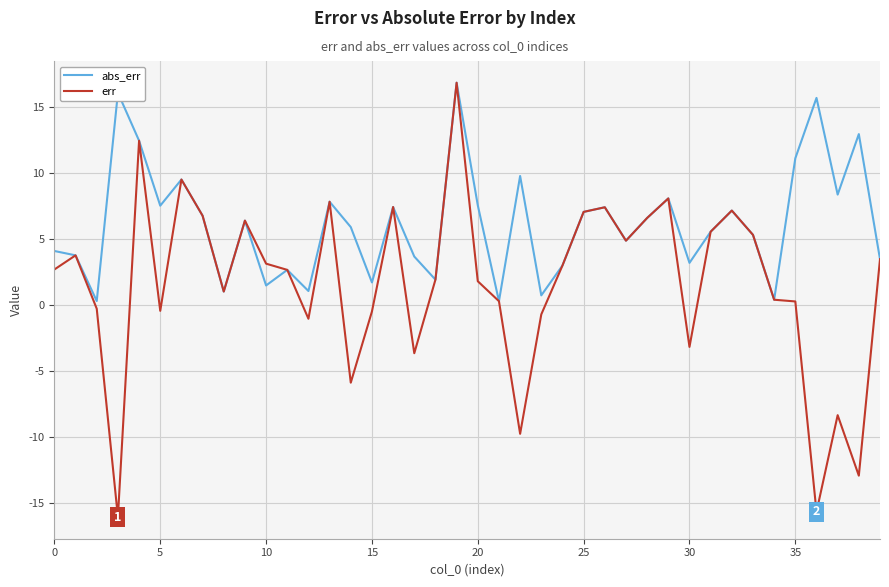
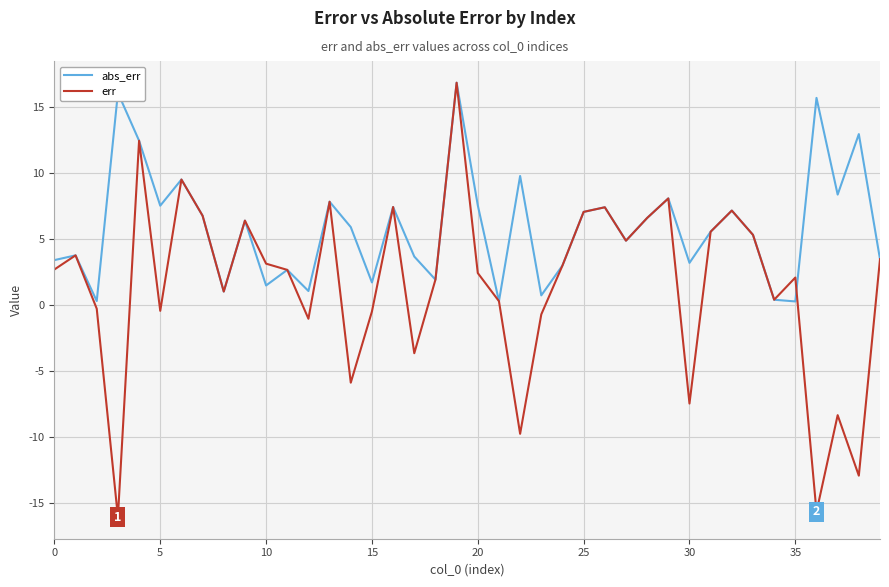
abs_err, 0: 4.1 -> 3.4
err, 20: 1.8 -> 2.4
err, 30: -3.2 -> -7.5
abs_err, 35: 11.1 -> 0.3
err, 35: 0.3 -> 2.1
